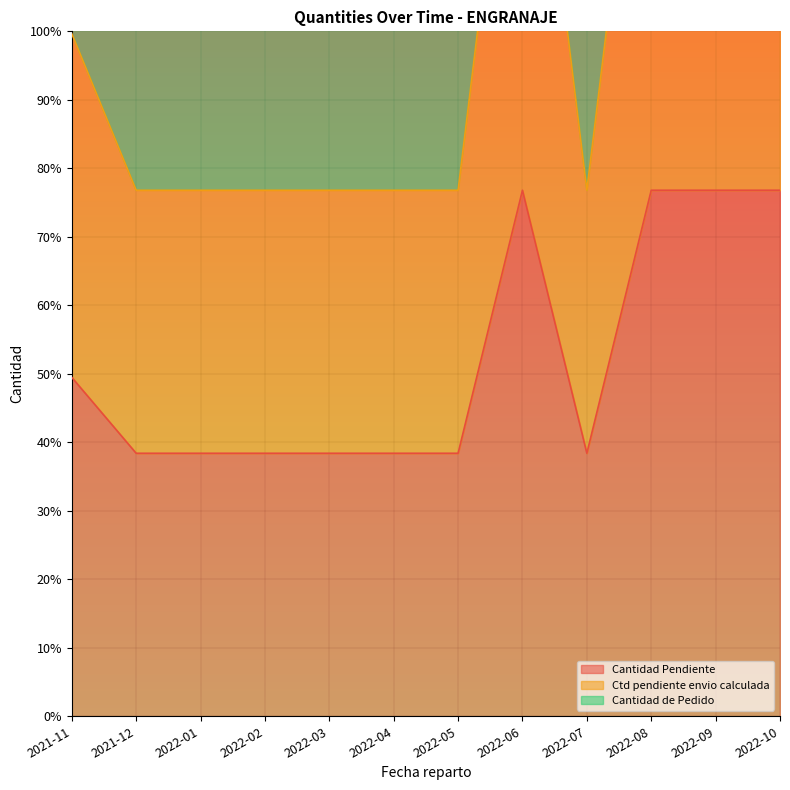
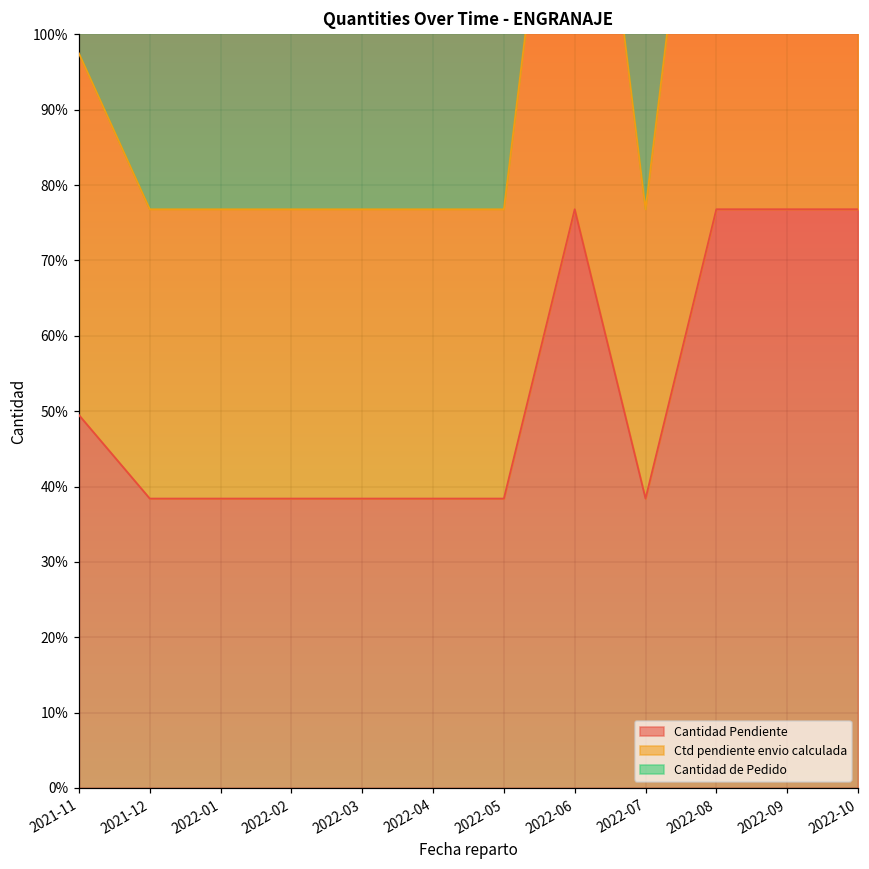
Ctd pendiente envio calculada, 2021-11: 50% -> 48%
